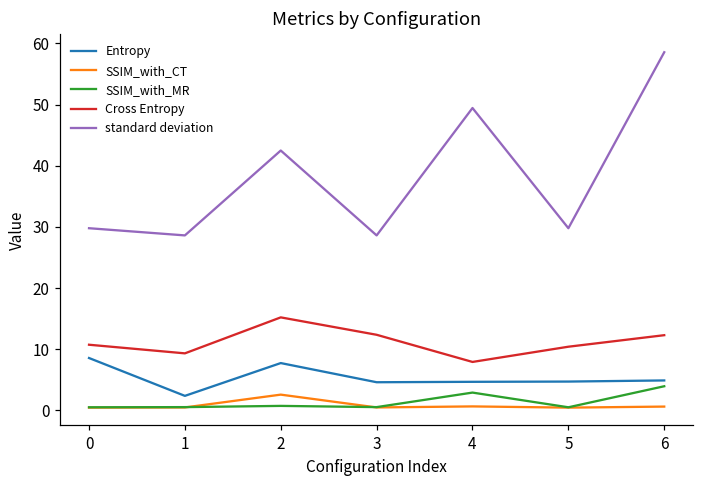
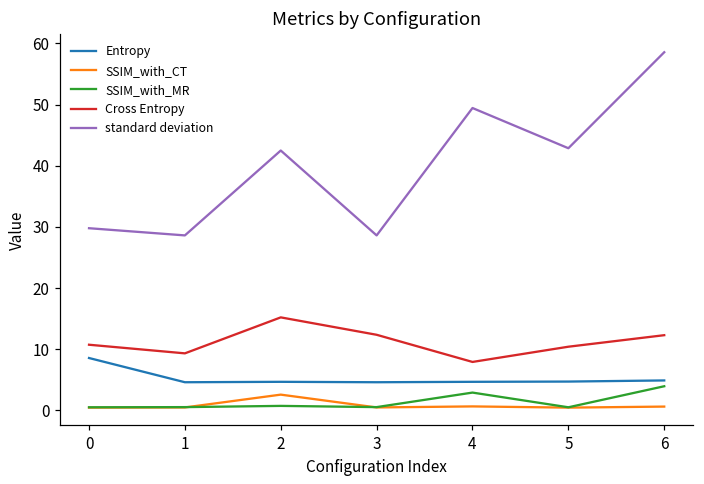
Entropy, 1: 2 -> 5
Entropy, 2: 8 -> 5
standard deviation, 5: 30 -> 43
